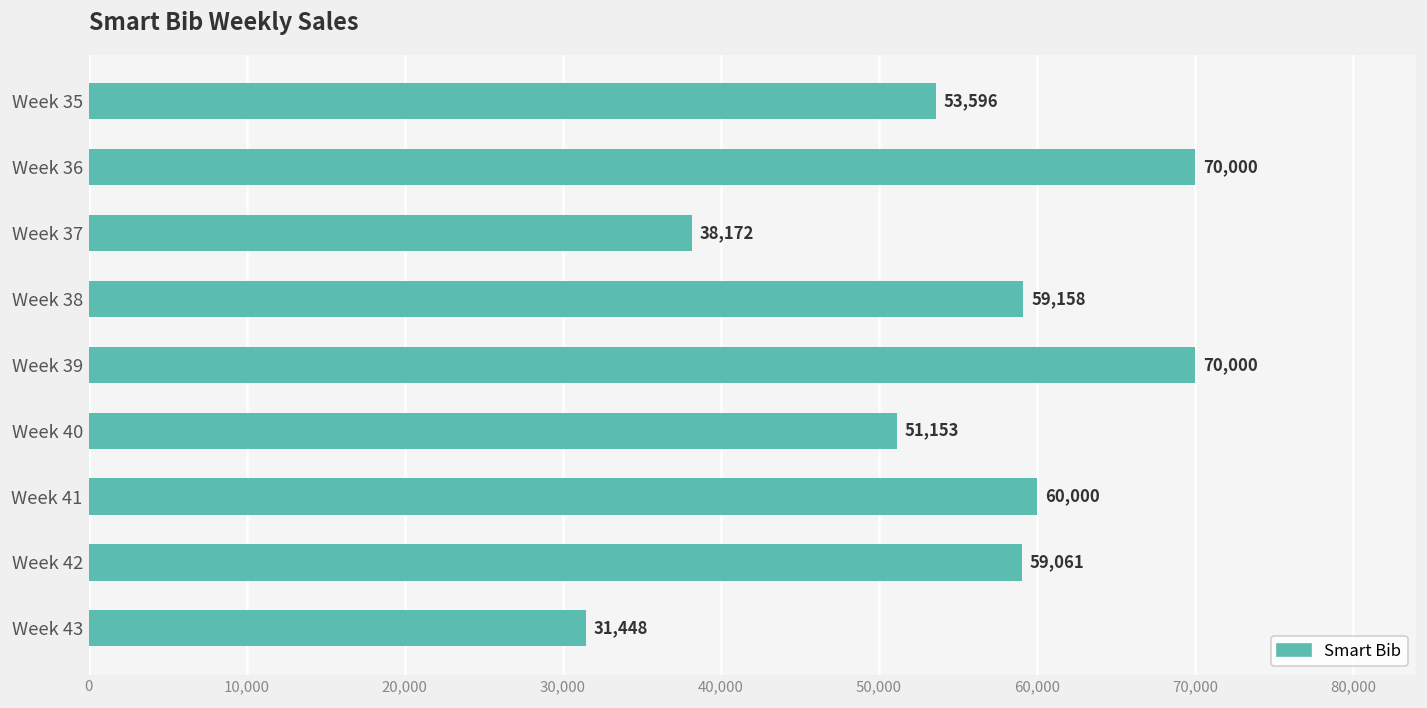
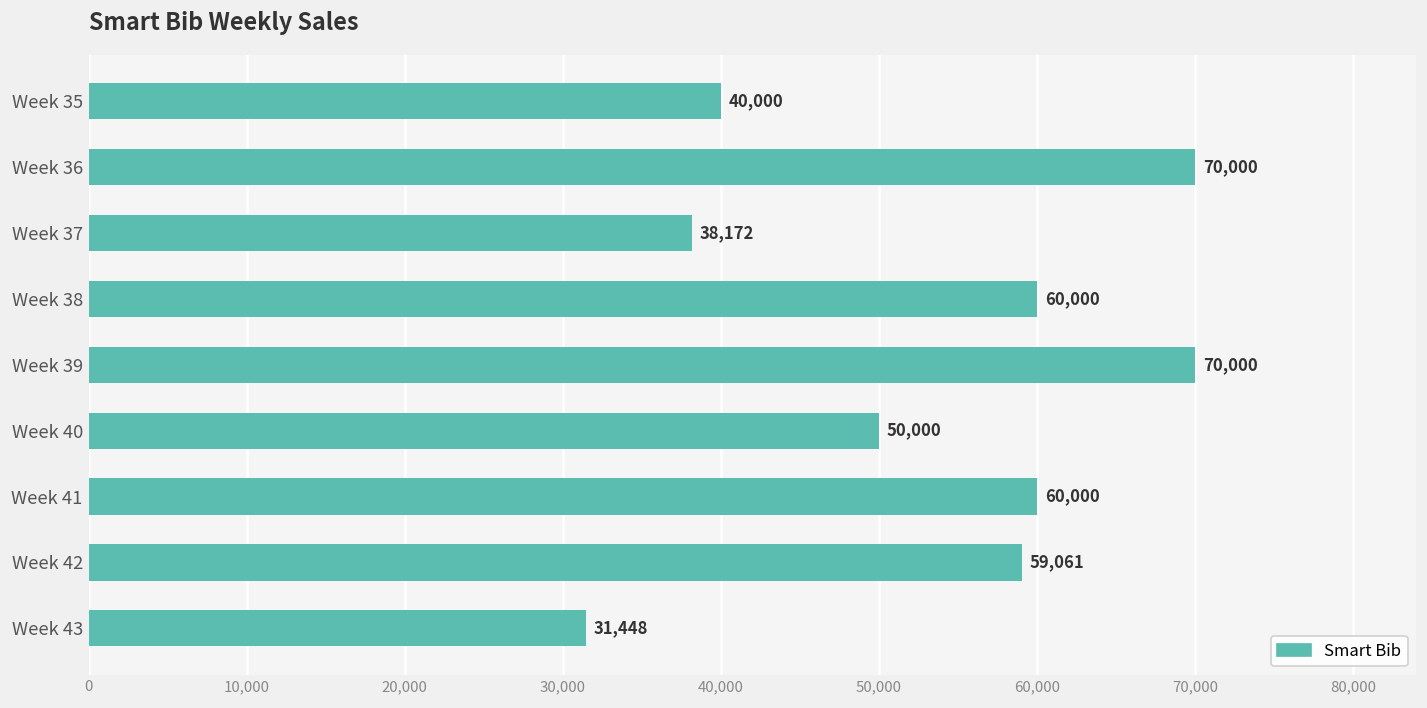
Week 35: 53,596 -> 40,000
Week 38: 59,158 -> 60,000
Week 40: 51,153 -> 50,000
